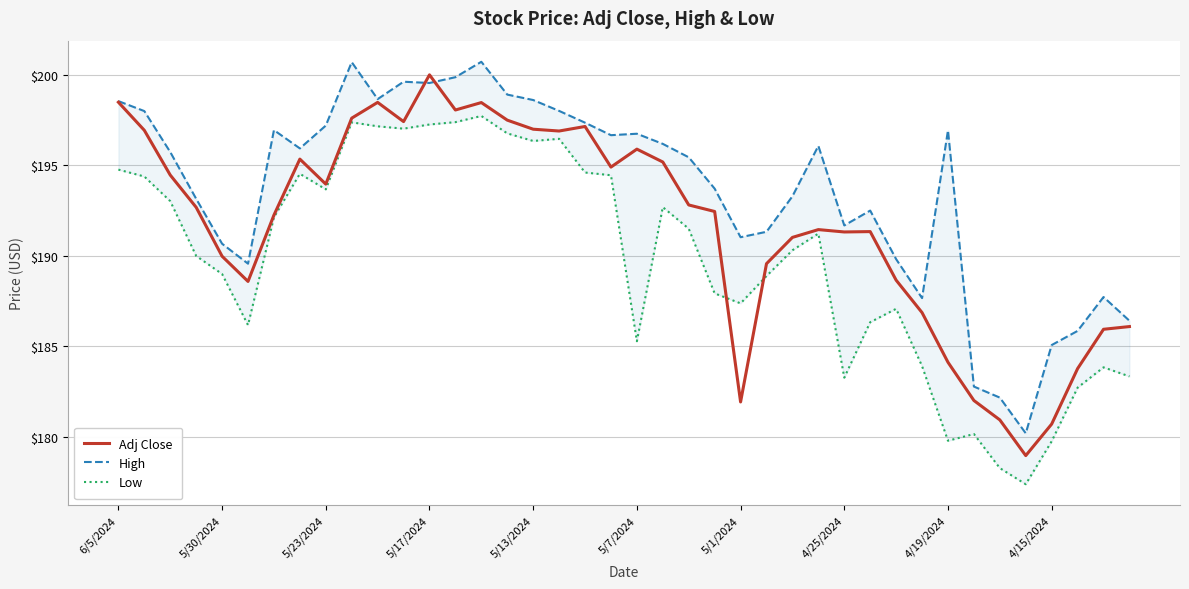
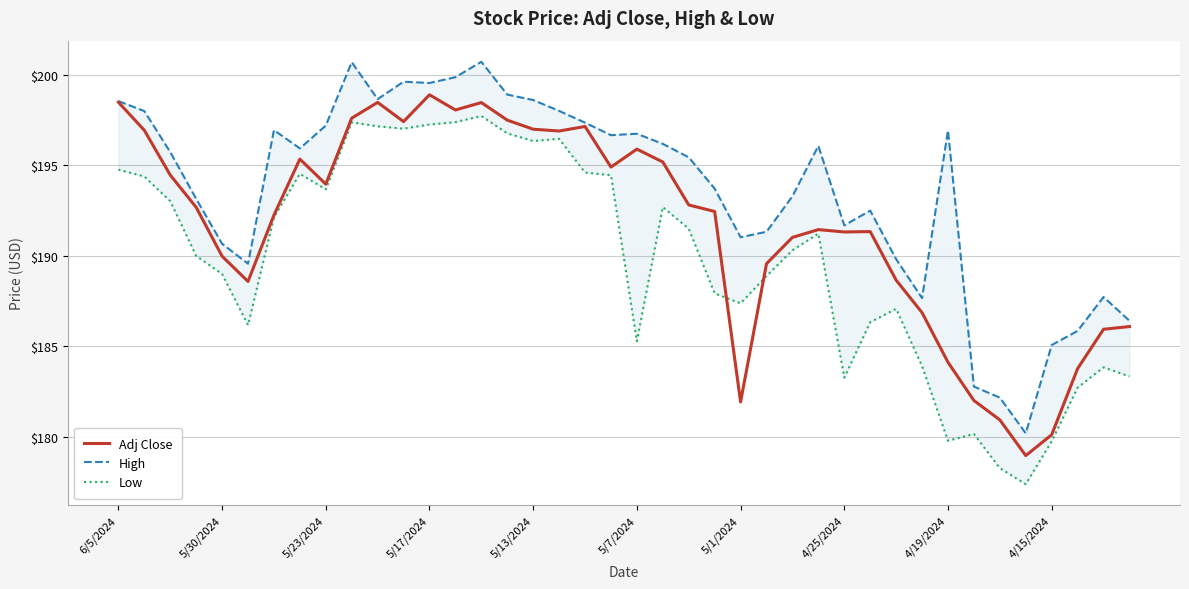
Adj Close, 5/17/2024: $200.0 -> $198.9
Adj Close, 4/15/2024: $180.7 -> $180.1
